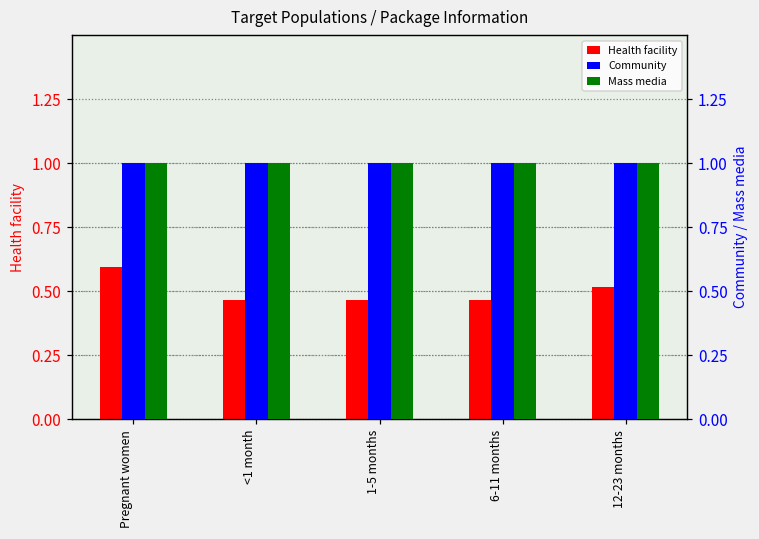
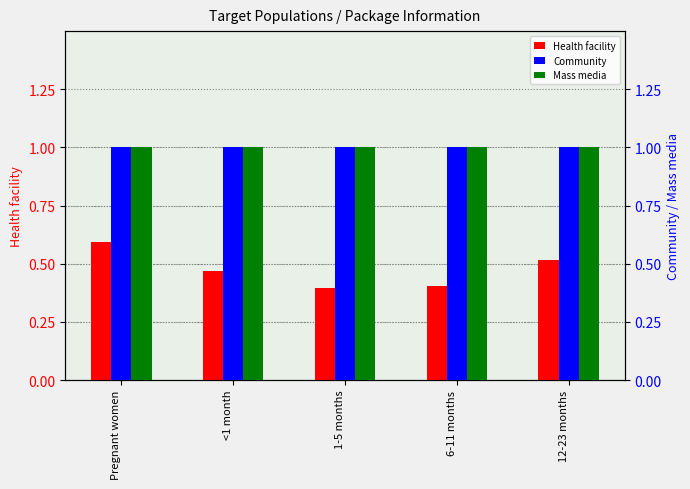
Health facility, 1-5 months: 0.47 -> 0.39
Health facility, 6-11 months: 0.47 -> 0.40
